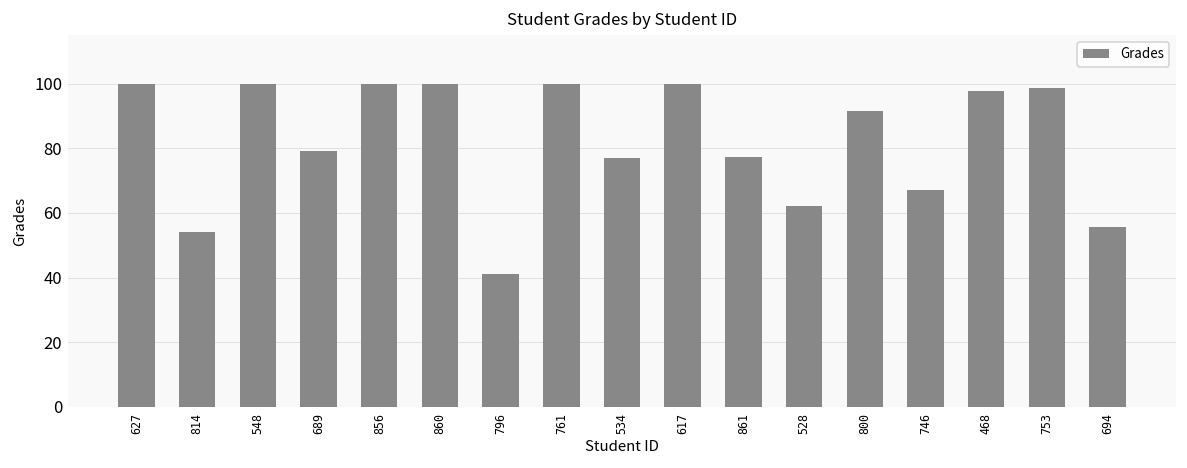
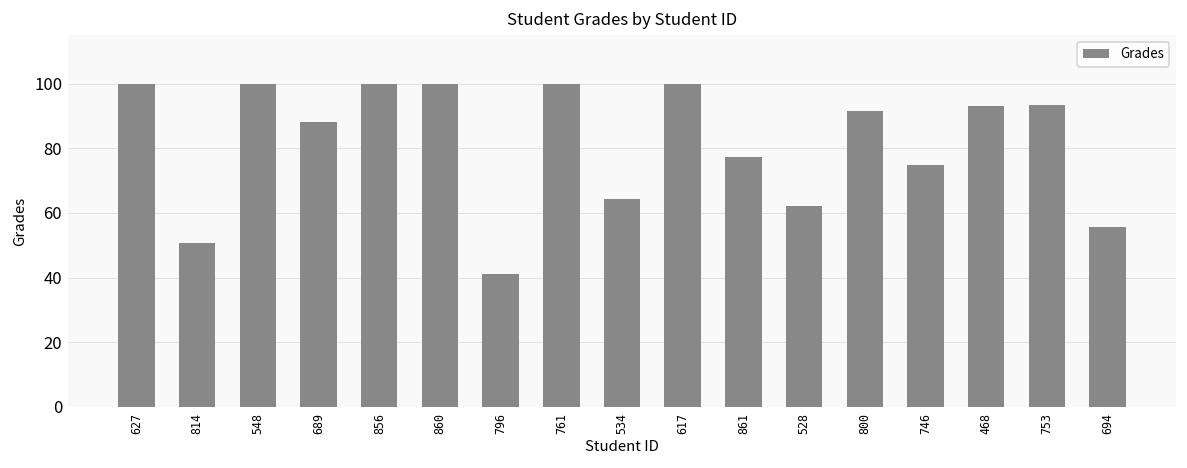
814: 54 -> 51
689: 79 -> 88
534: 77 -> 64
746: 67 -> 75
468: 98 -> 93
753: 99 -> 94
